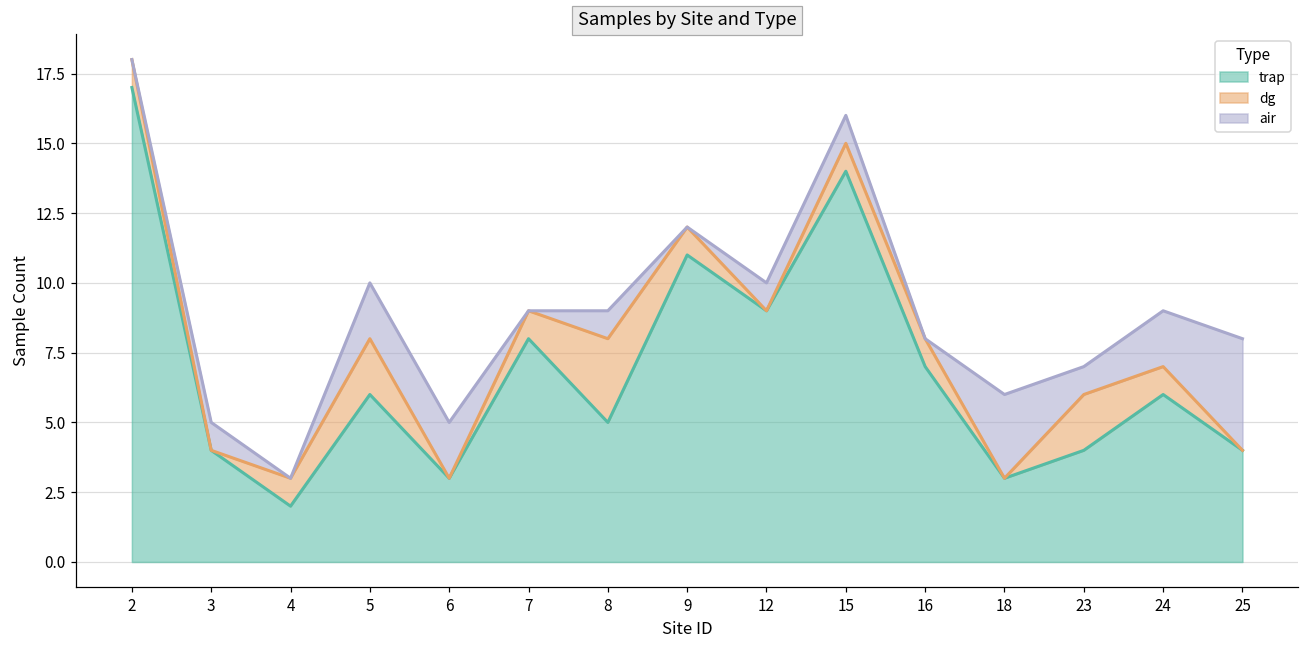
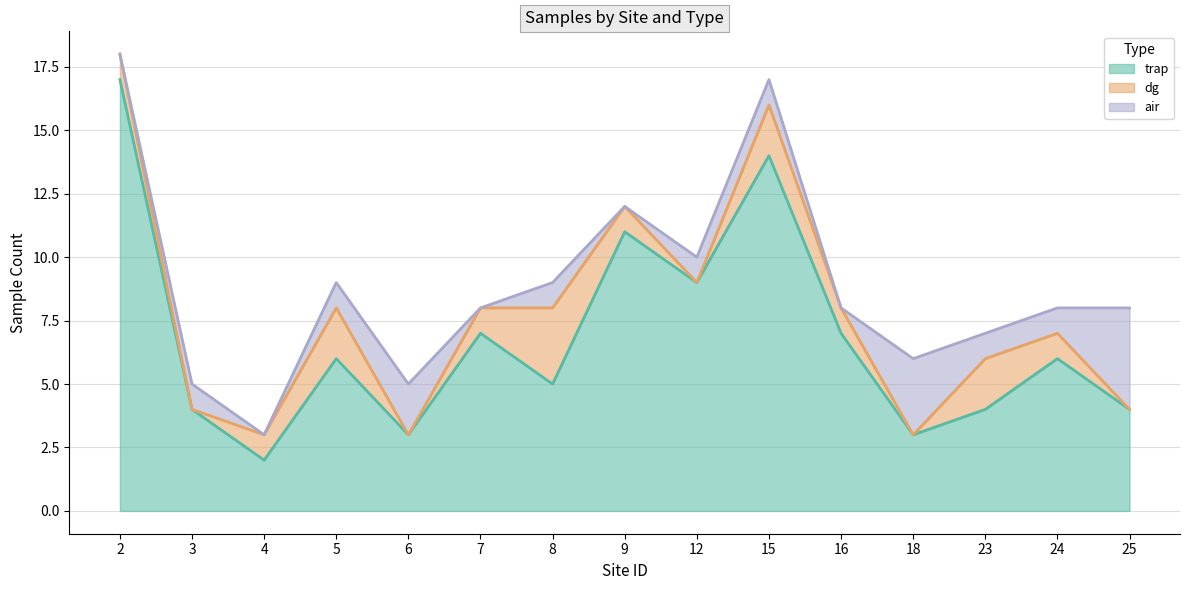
air, 5: 2 -> 1
trap, 7: 8 -> 7
dg, 15: 1 -> 2
air, 24: 2 -> 1
